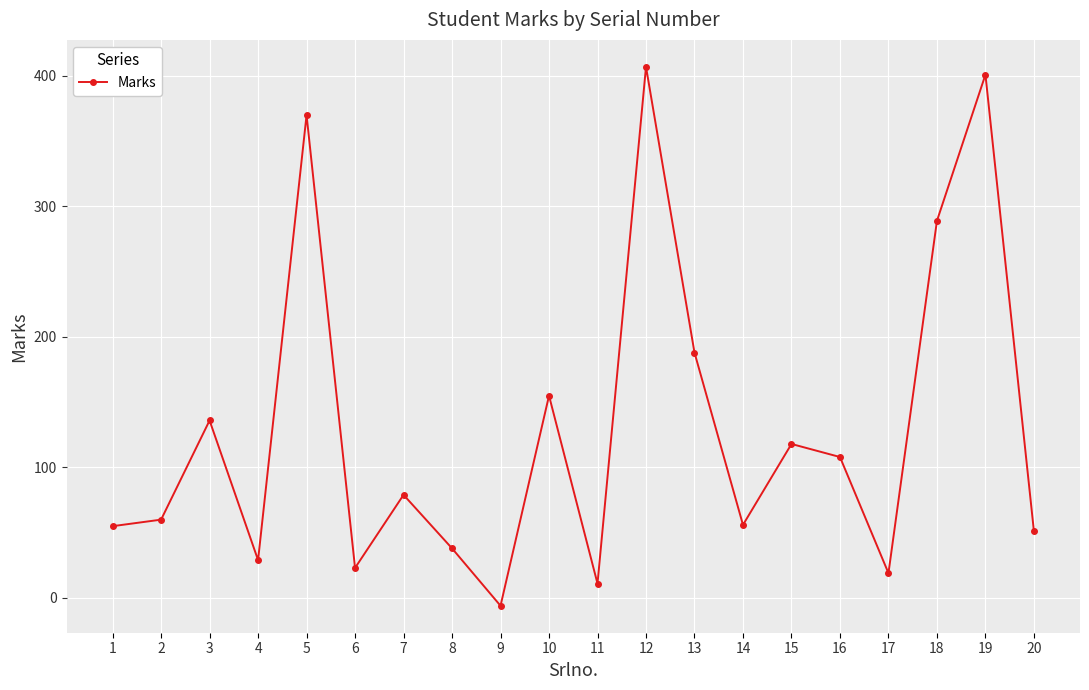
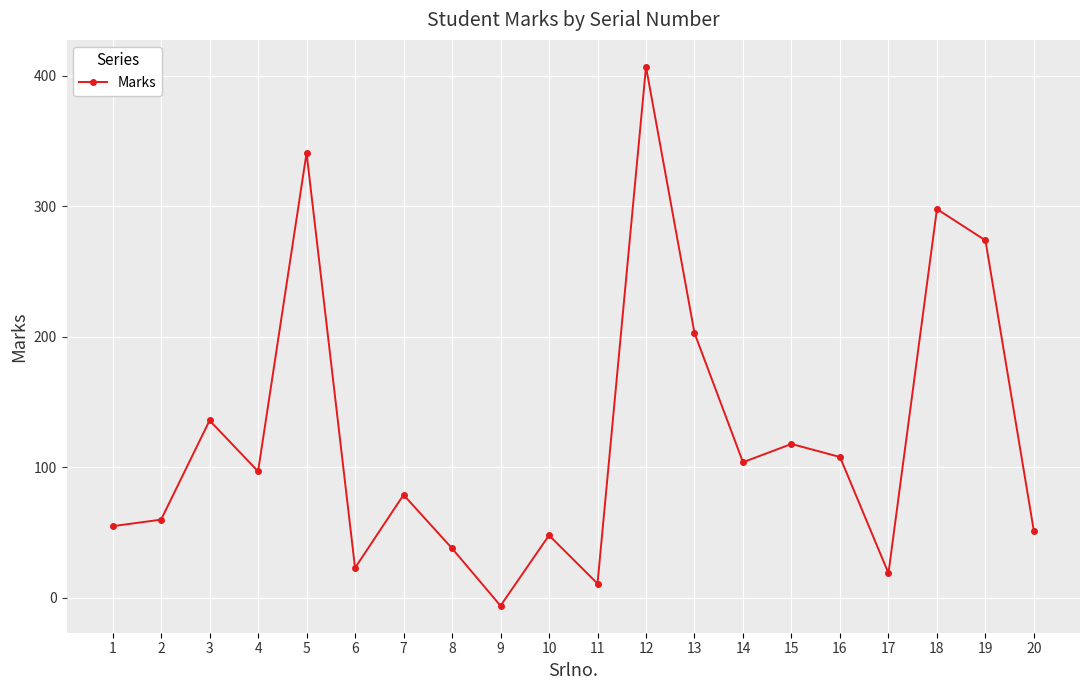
4: 29 -> 97
5: 370 -> 341
10: 155 -> 48
13: 188 -> 203
14: 56 -> 104
18: 289 -> 298
19: 401 -> 274
